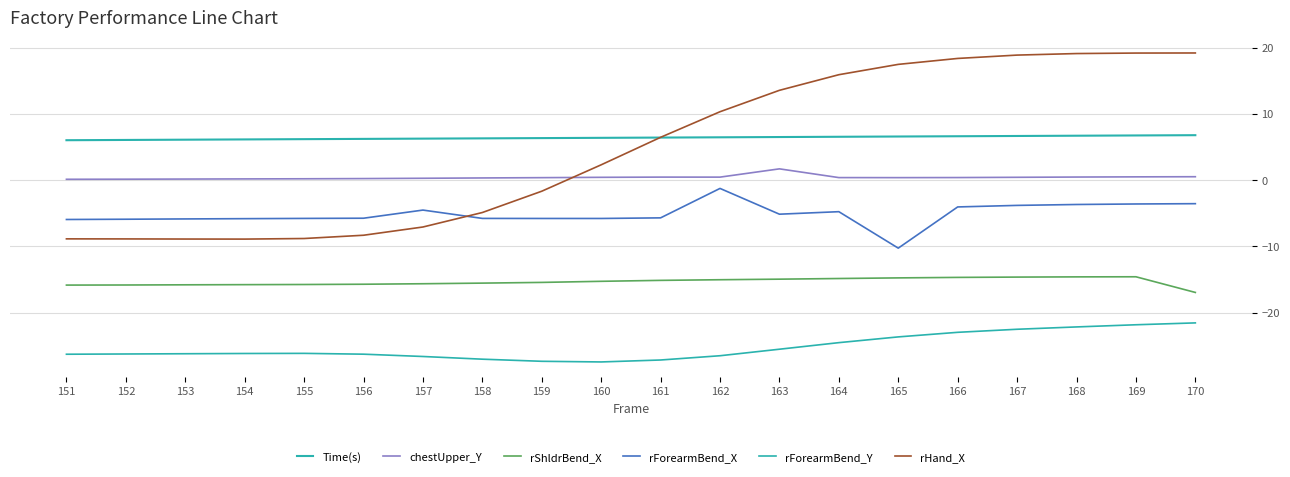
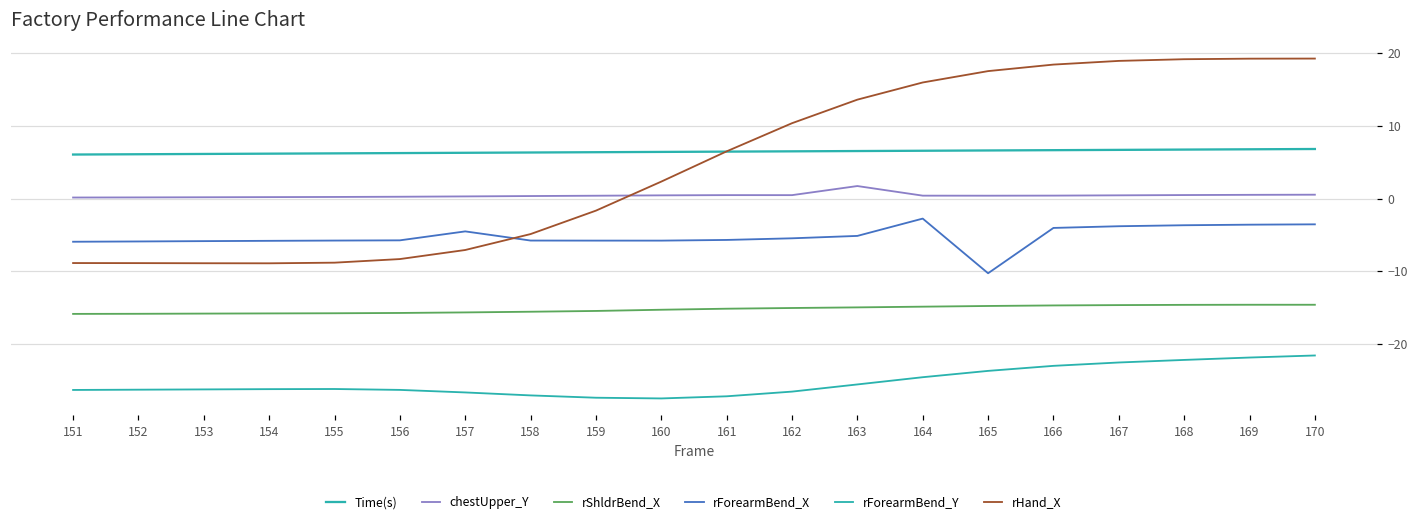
rForearmBend_X, 162: -1 -> -5
rForearmBend_X, 164: -5 -> -3
rShldrBend_X, 170: -17 -> -15
